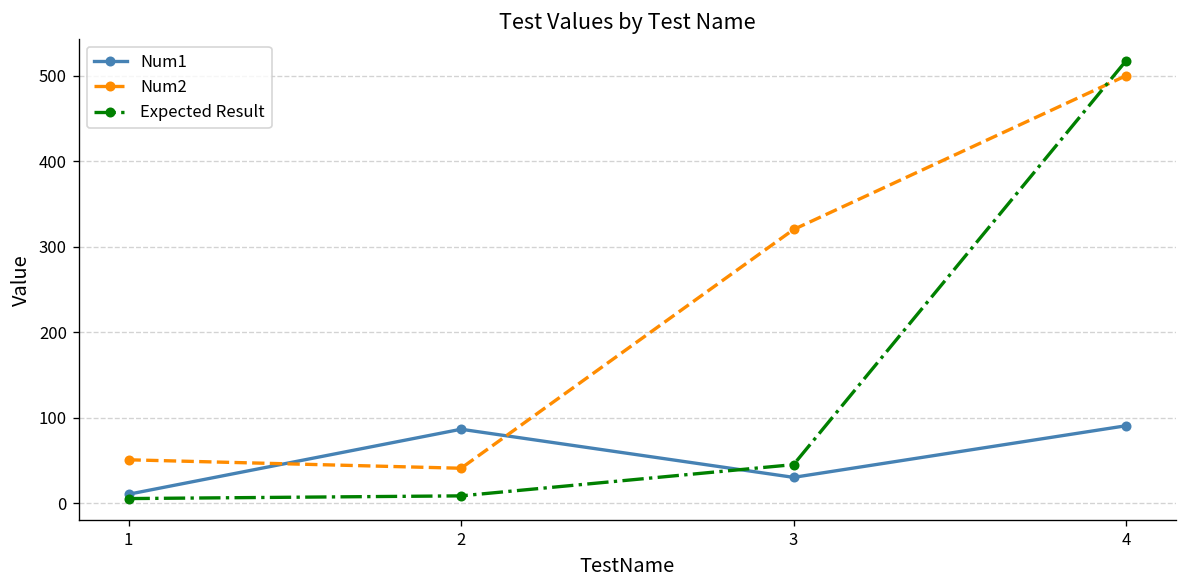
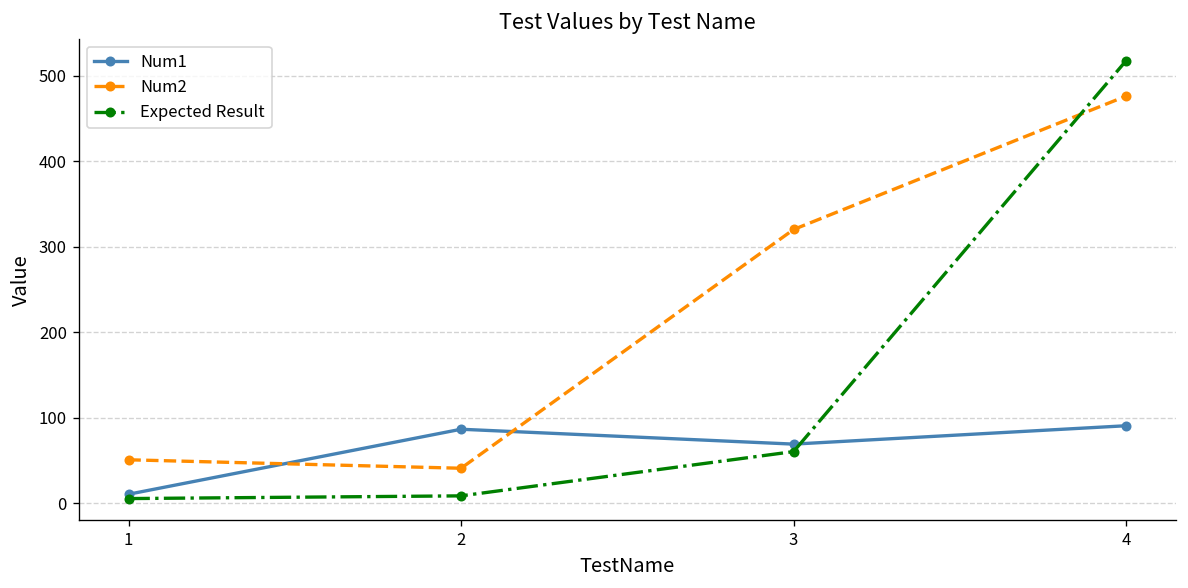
Num1, 3: 30 -> 70
Expected Result, 3: 40 -> 60
Num2, 4: 500 -> 480
